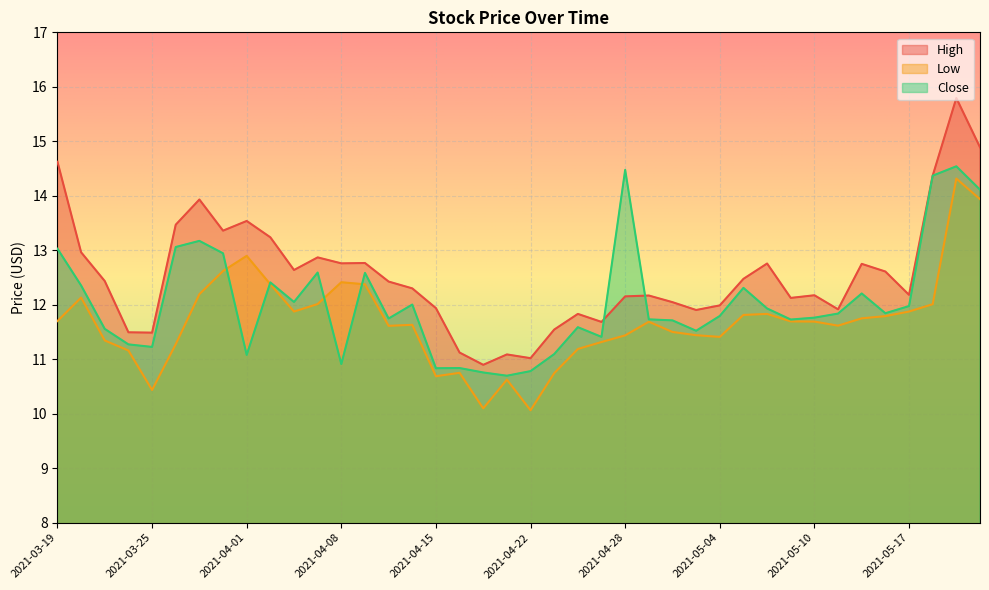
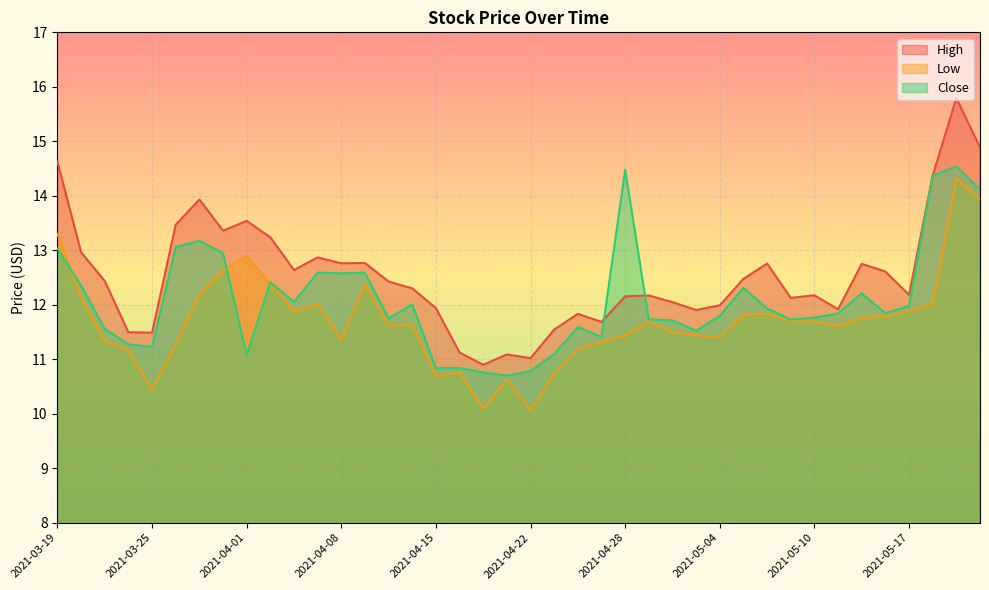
Low, 2021-03-19: 11.7 -> 13.3
Low, 2021-04-08: 12.4 -> 11.4
Close, 2021-04-08: 10.9 -> 12.6
